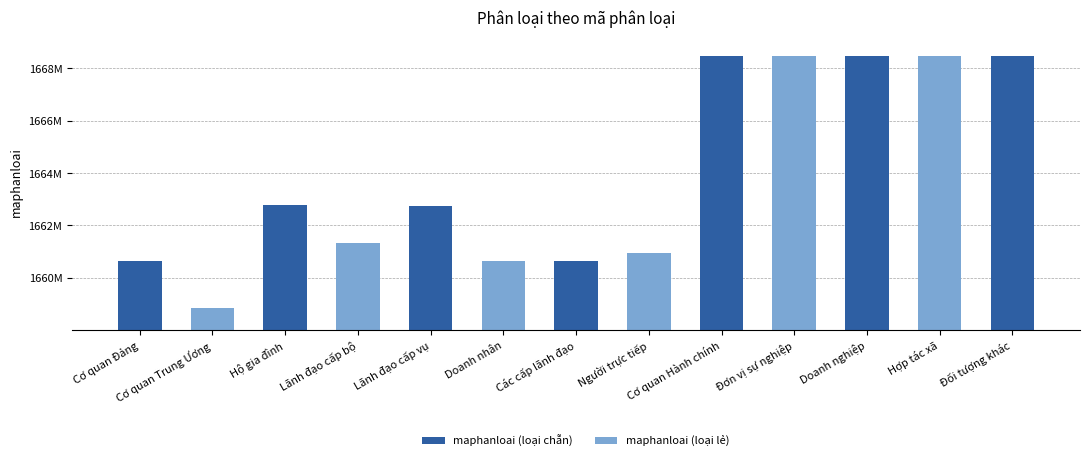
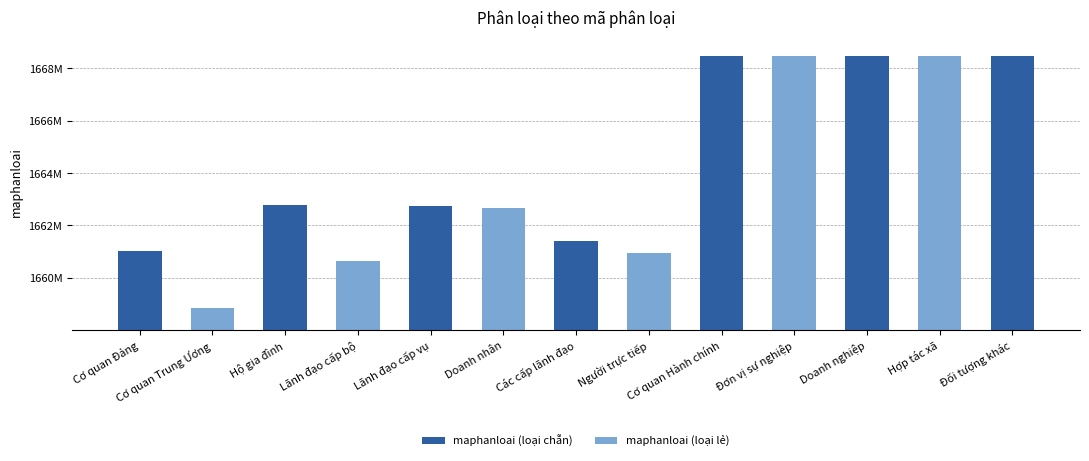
maphanloai (loại chẵn), Cơ quan Đảng: 1660600000 -> 1661000000
maphanloai (loại lẻ), Lãnh đạo cấp bộ: 1661300000 -> 1660600000
maphanloai (loại lẻ), Doanh nhân: 1660600000 -> 1662600000
maphanloai (loại chẵn), Các cấp lãnh đạo: 1660600000 -> 1661400000
